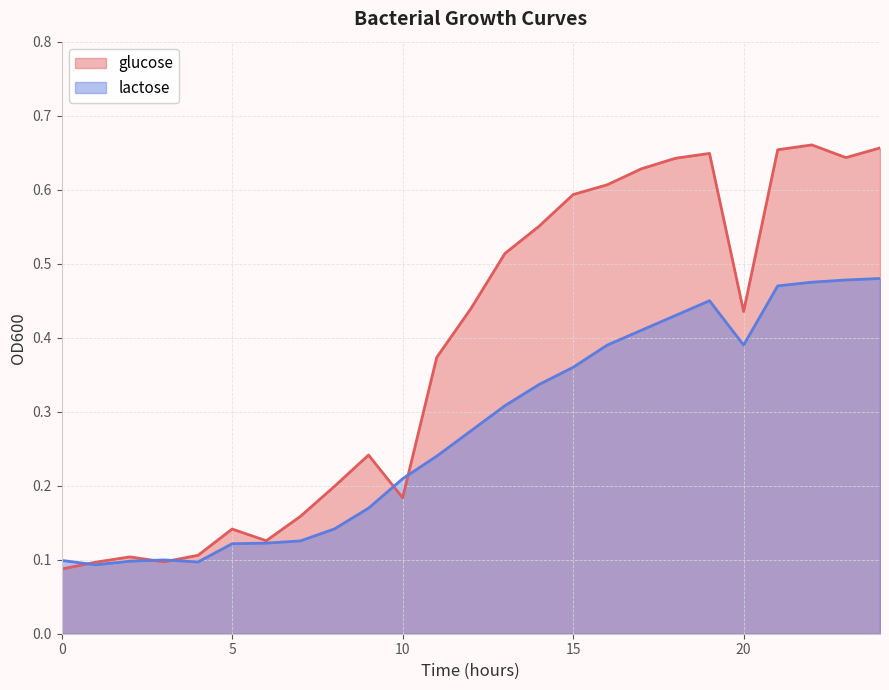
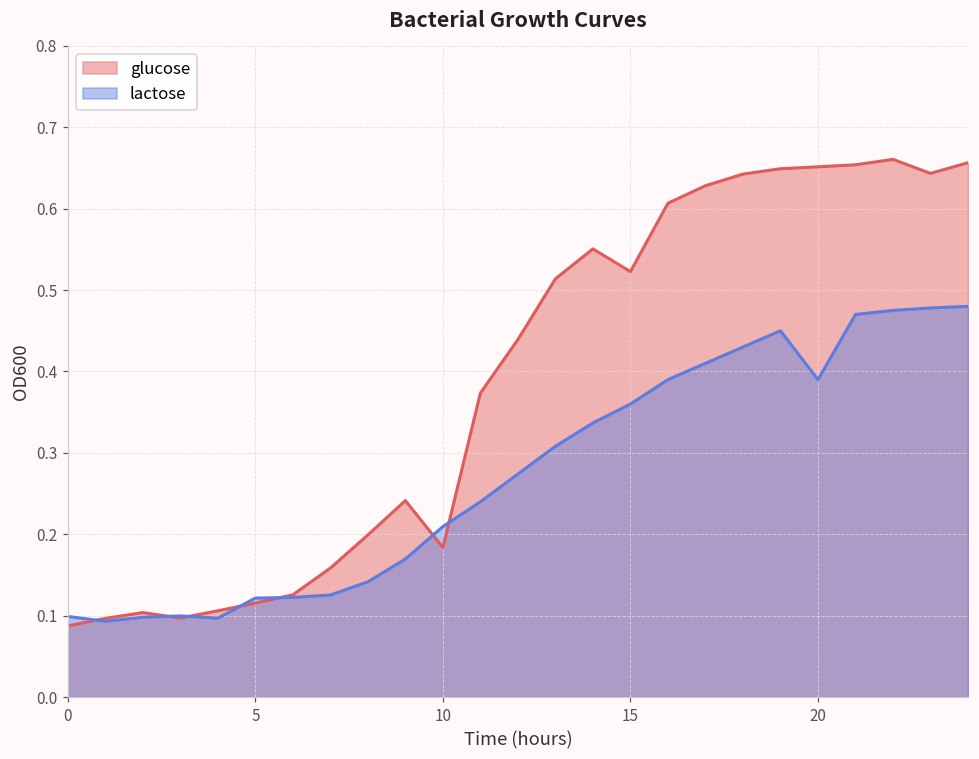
glucose, 5: 0.14 -> 0.12
glucose, 15: 0.59 -> 0.52
glucose, 20: 0.44 -> 0.65
